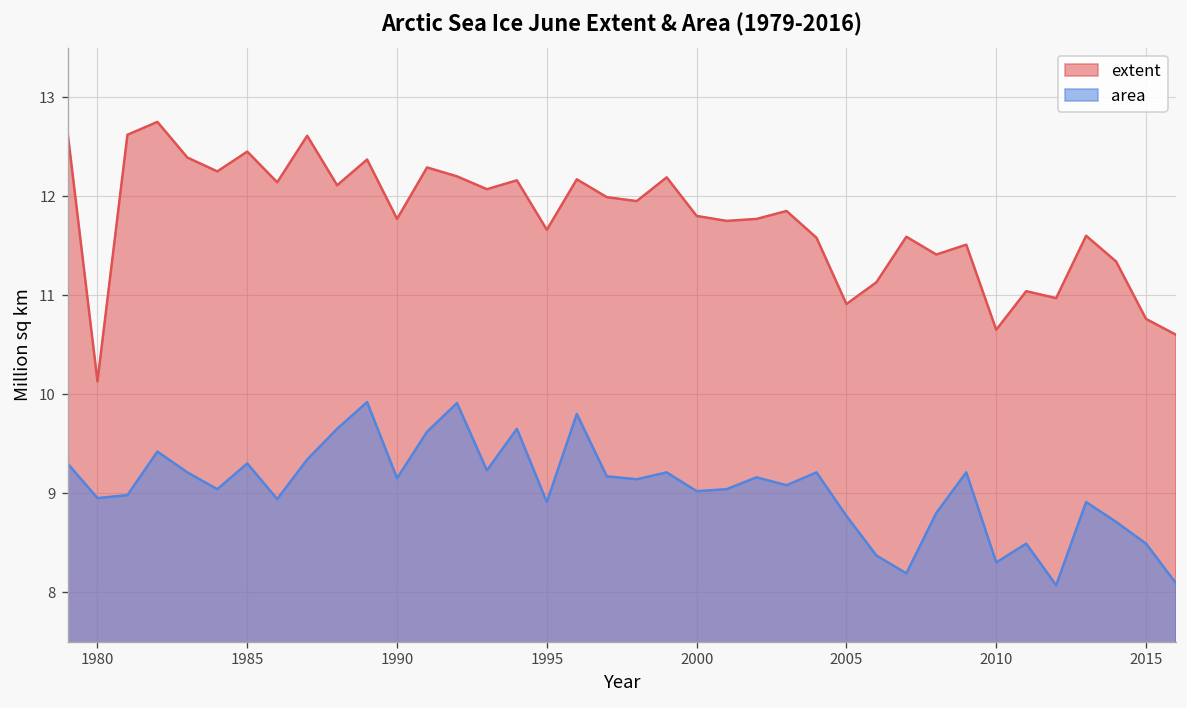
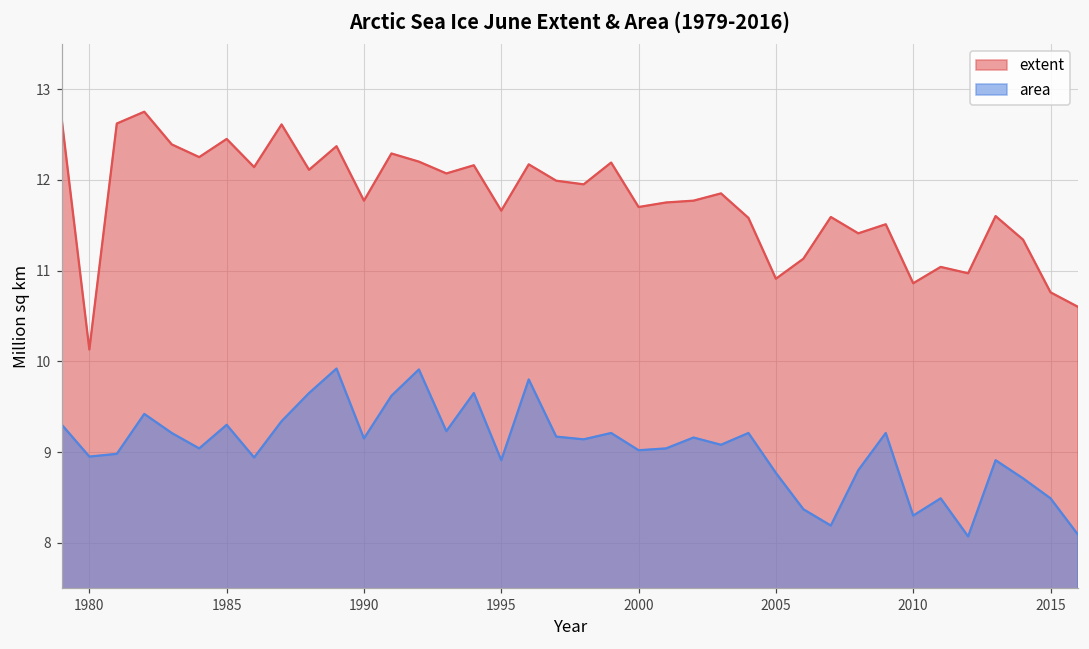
extent, 2000: 11.8 -> 11.7
extent, 2010: 10.7 -> 10.9
